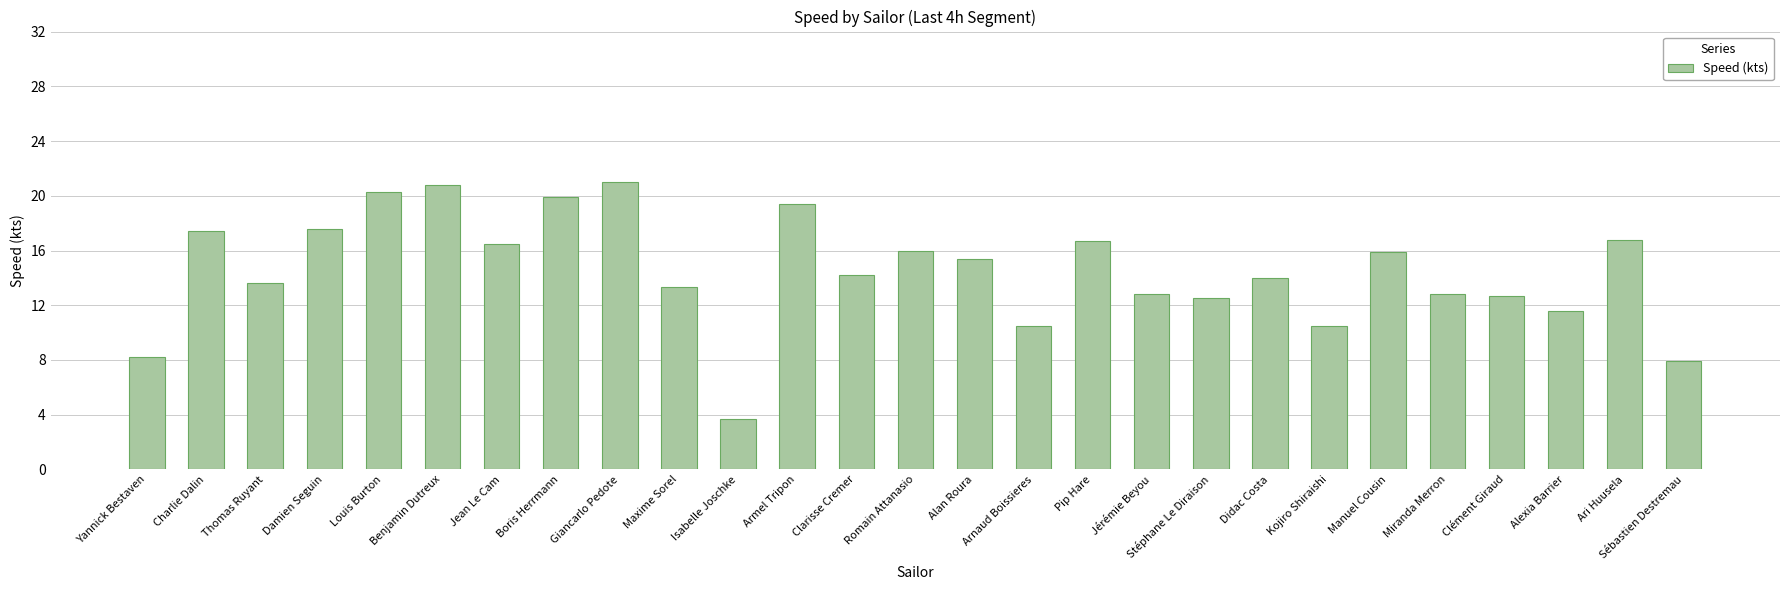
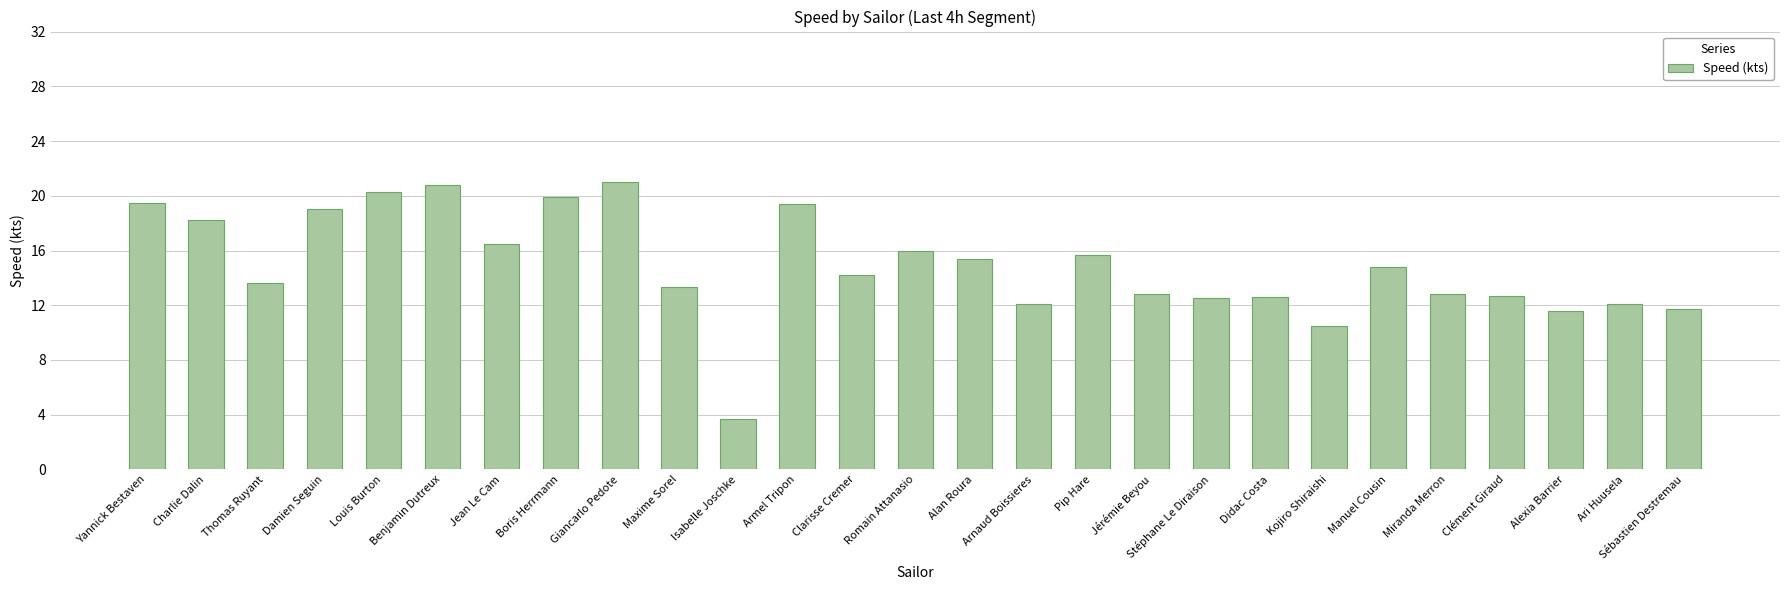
Yannick Bestaven: 8.2 -> 19.5
Charlie Dalin: 17.4 -> 18.2
Damien Seguin: 17.6 -> 19.0
Arnaud Boissieres: 10.5 -> 12.1
Pip Hare: 16.7 -> 15.7
Didac Costa: 14.0 -> 12.6
Manuel Cousin: 15.9 -> 14.8
Ari Huusela: 16.8 -> 12.1
Sébastien Destremau: 7.9 -> 11.7
